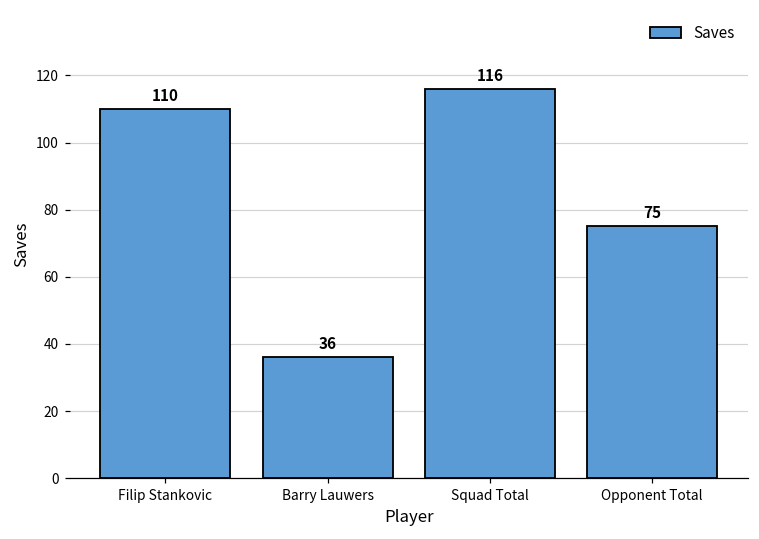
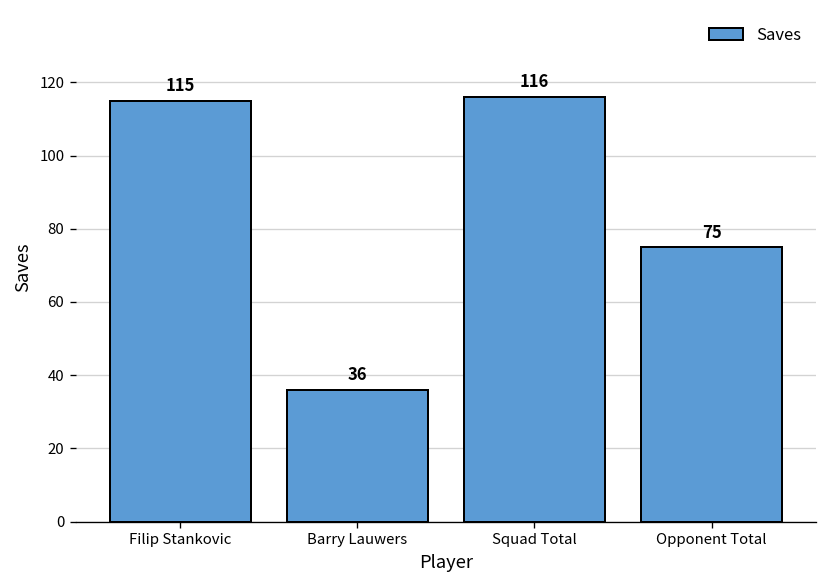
Filip Stankovic: 110 -> 115
